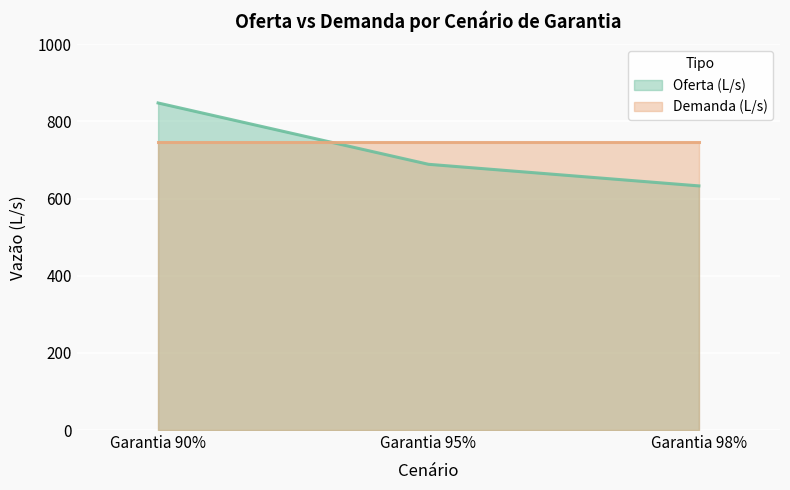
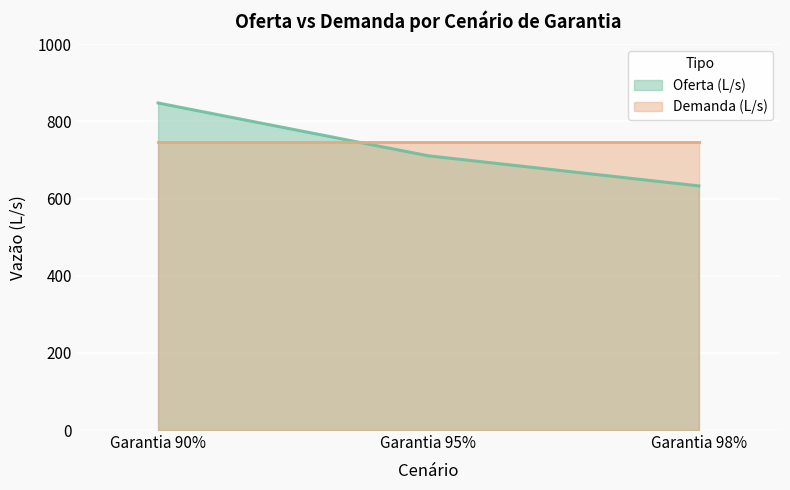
Oferta (L/s), Garantia 95%: 690 -> 710
